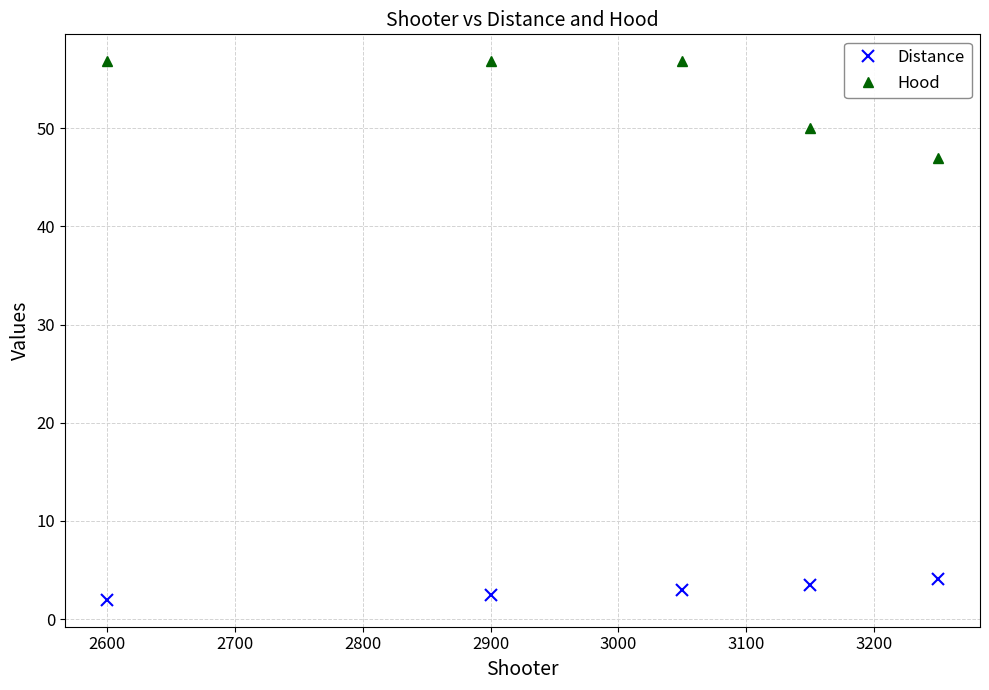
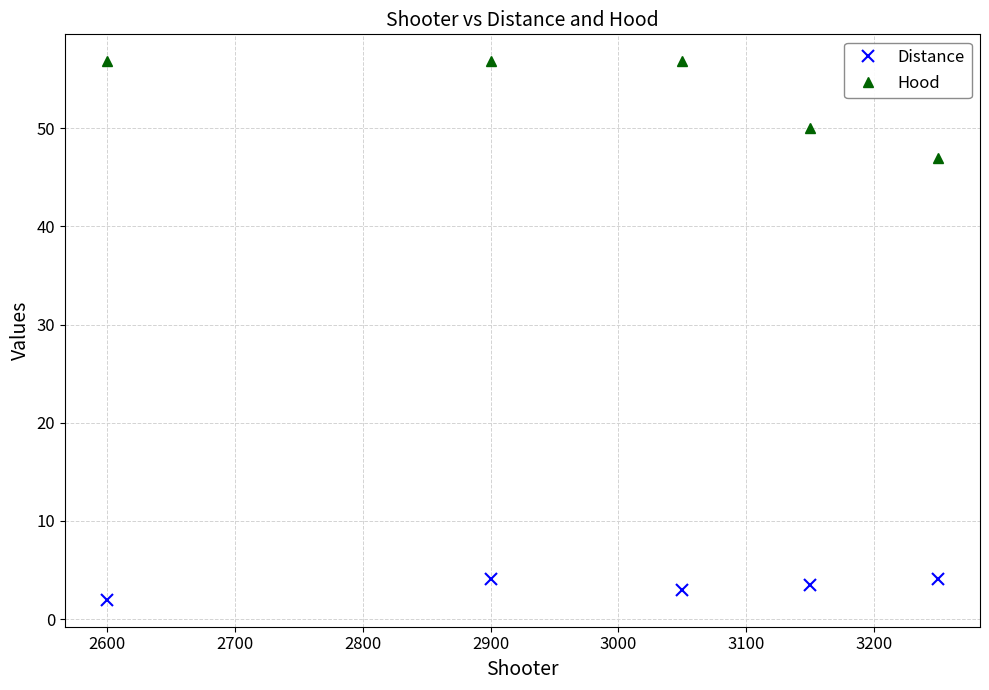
Distance, 2900: 2 -> 4
